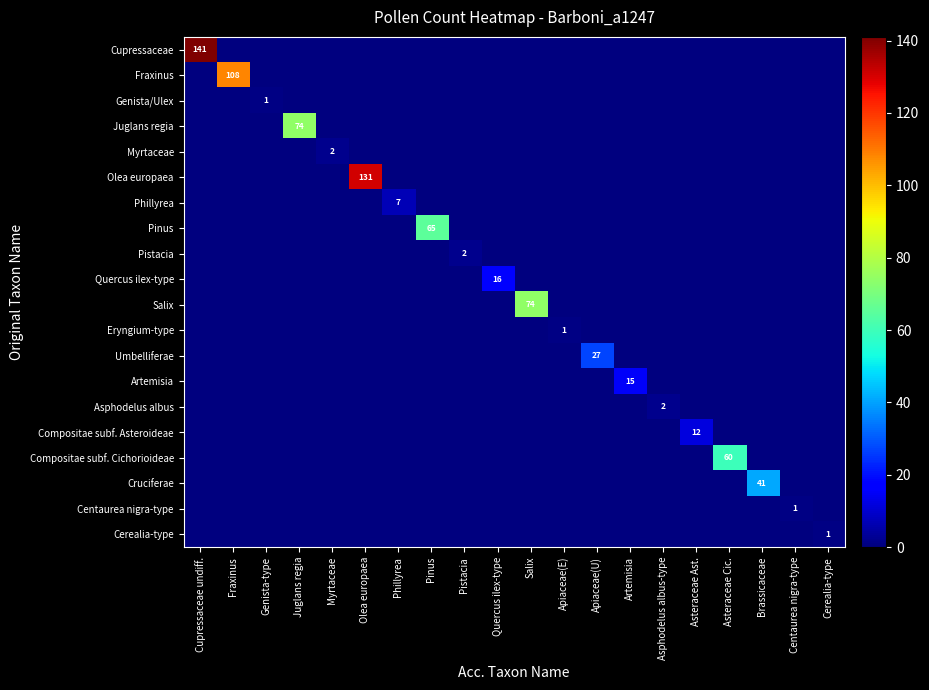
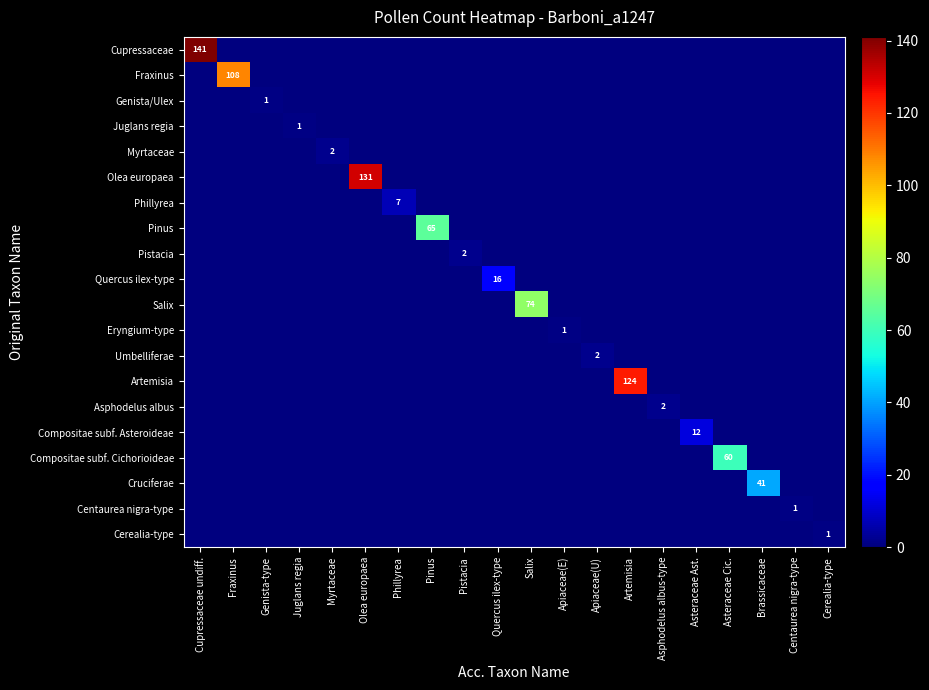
Juglans regia, Juglans regia: 74 -> 1
Umbelliferae, Apiaceae(U): 27 -> 2
Artemisia, Artemisia: 15 -> 124
